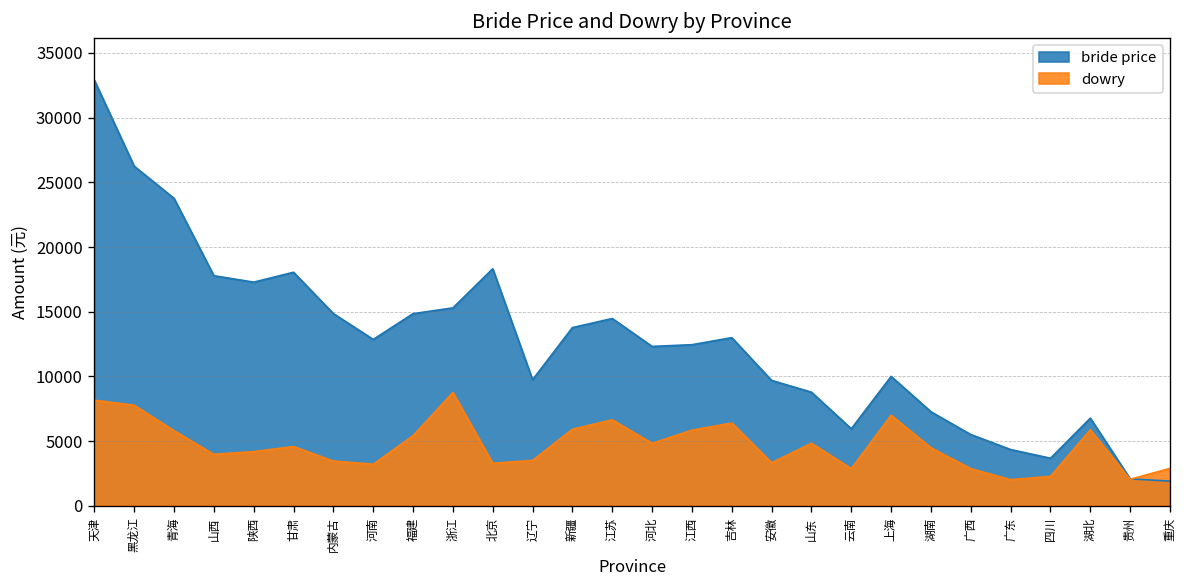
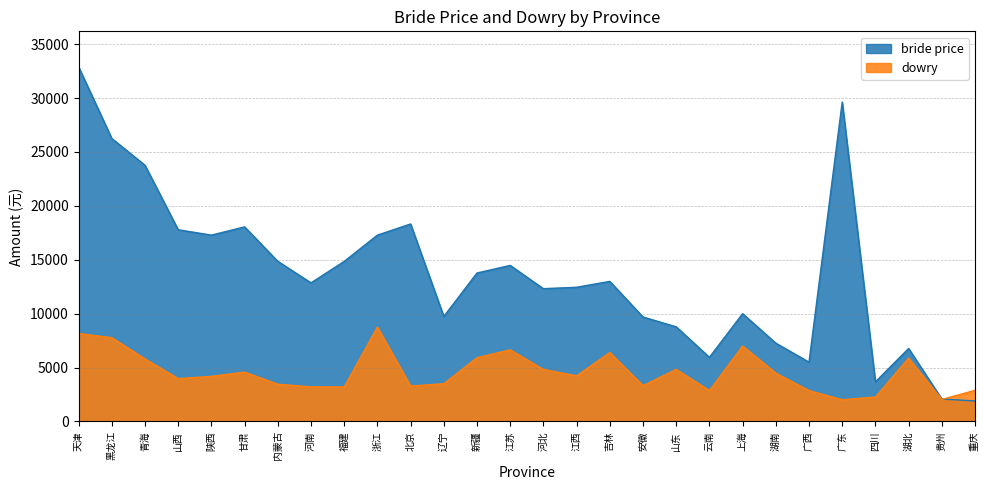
dowry, 福建: 5400 -> 3200
bride price, 浙江: 15300 -> 17300
dowry, 江西: 5800 -> 4200
bride price, 广东: 4300 -> 29600
